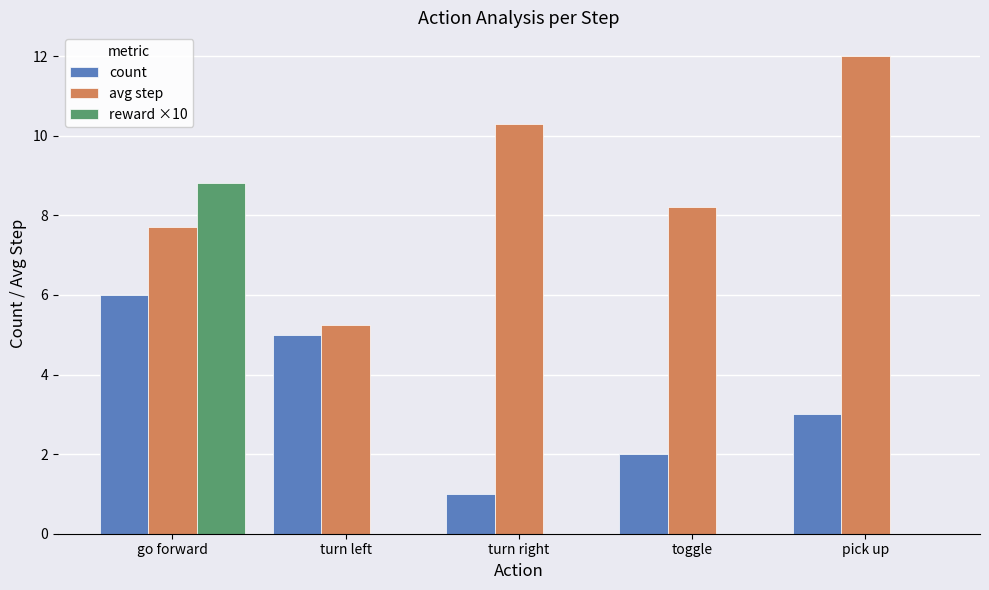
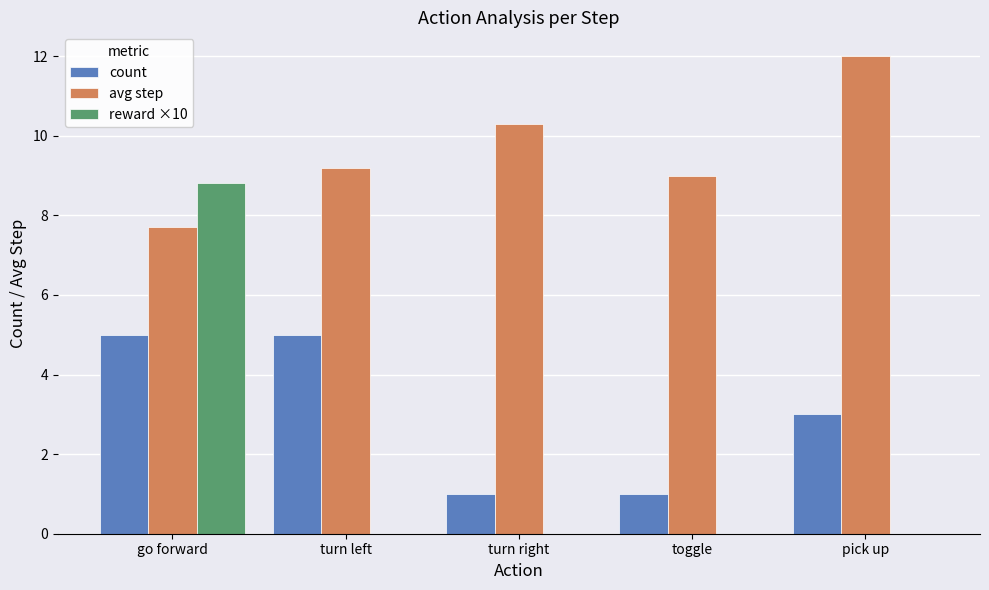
count, go forward: 6 -> 5
avg step, turn left: 5.3 -> 9.2
count, toggle: 2 -> 1
avg step, toggle: 8.2 -> 9.0
